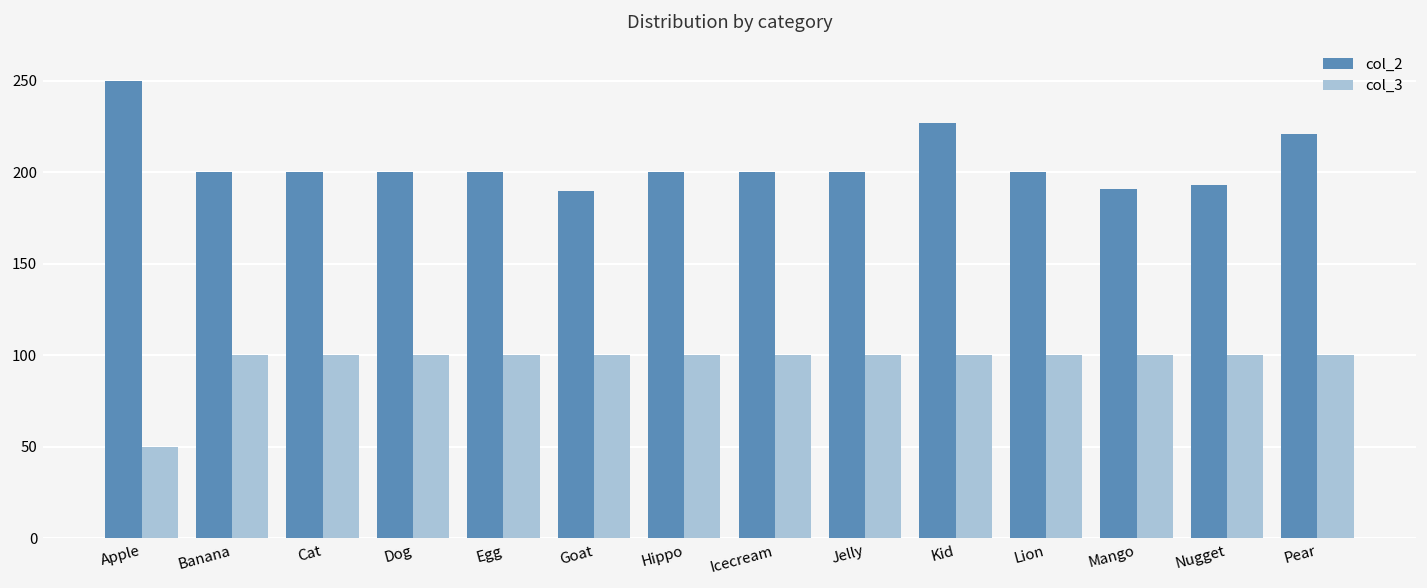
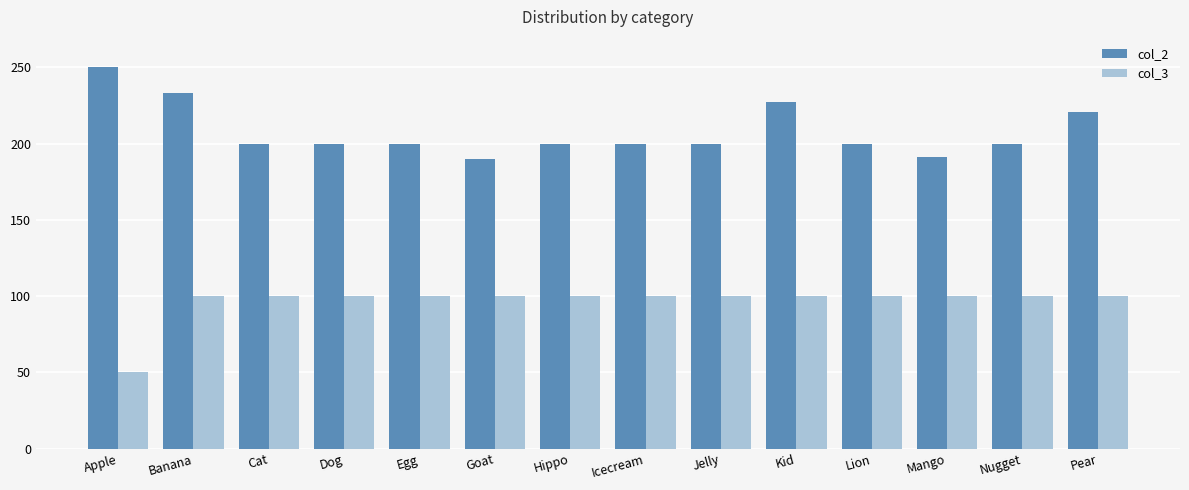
col_2, Banana: 200 -> 233
col_2, Nugget: 193 -> 200
